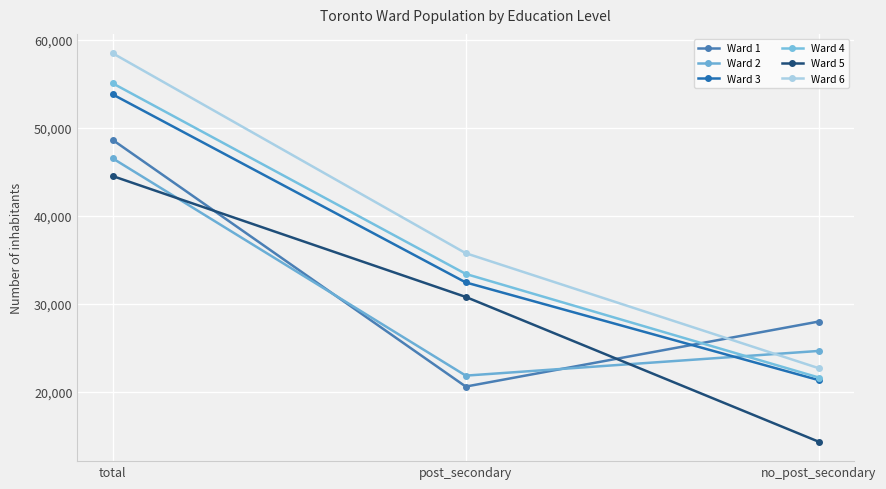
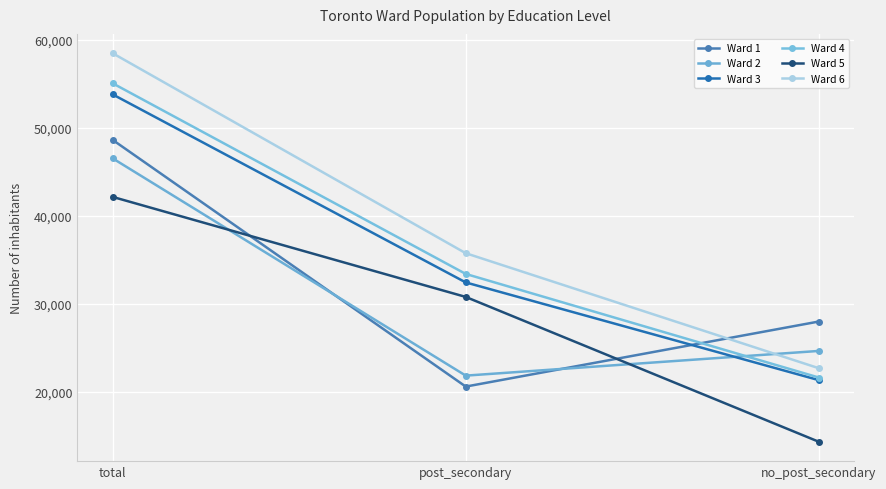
Ward 5, total: 45,000 -> 42,000
